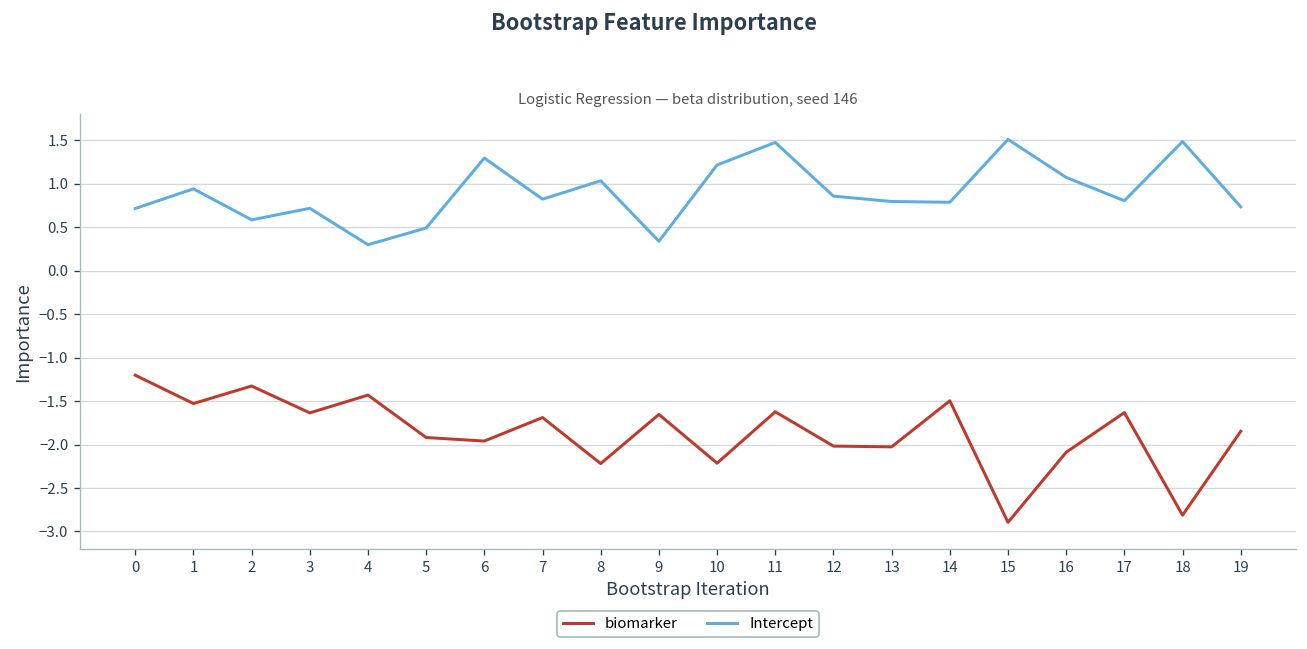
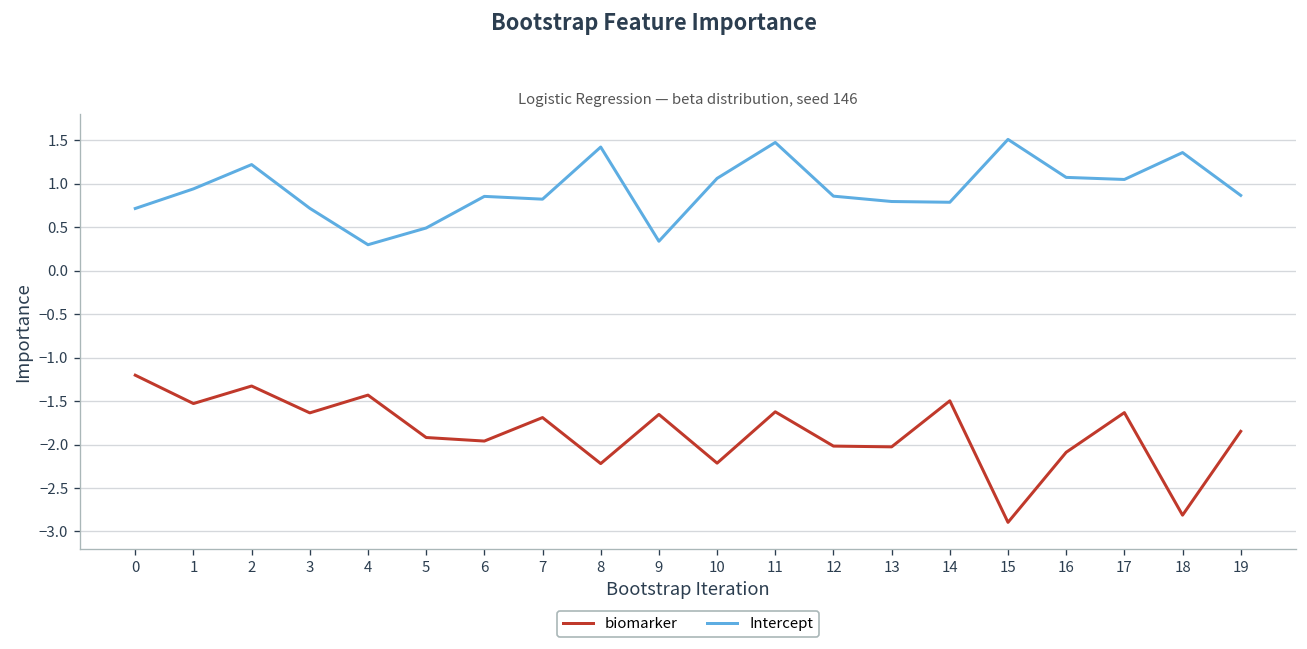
Intercept, 2: 0.6 -> 1.2
Intercept, 6: 1.3 -> 0.9
Intercept, 8: 1.0 -> 1.4
Intercept, 10: 1.2 -> 1.1
Intercept, 17: 0.8 -> 1.0
Intercept, 18: 1.5 -> 1.4
Intercept, 19: 0.7 -> 0.9
